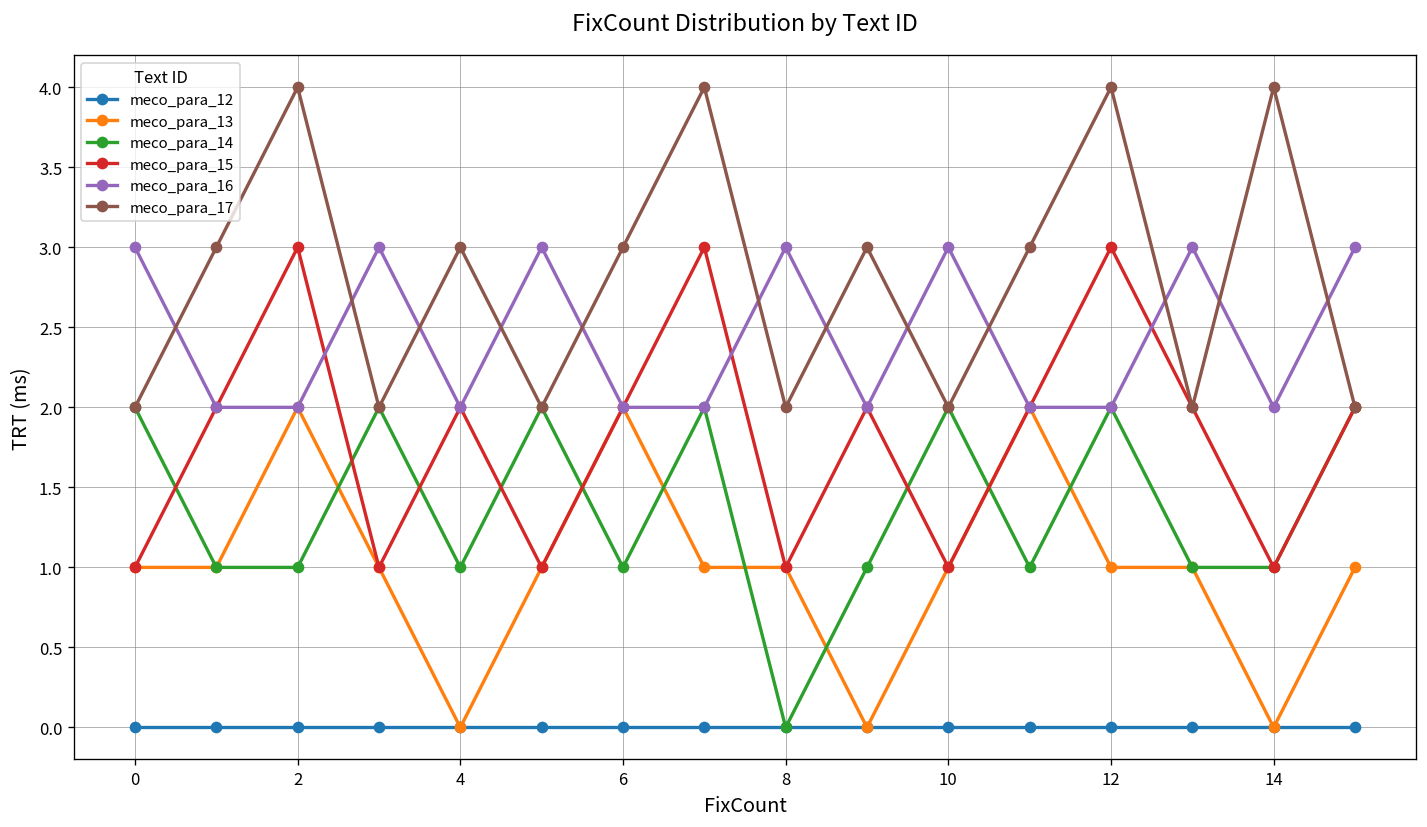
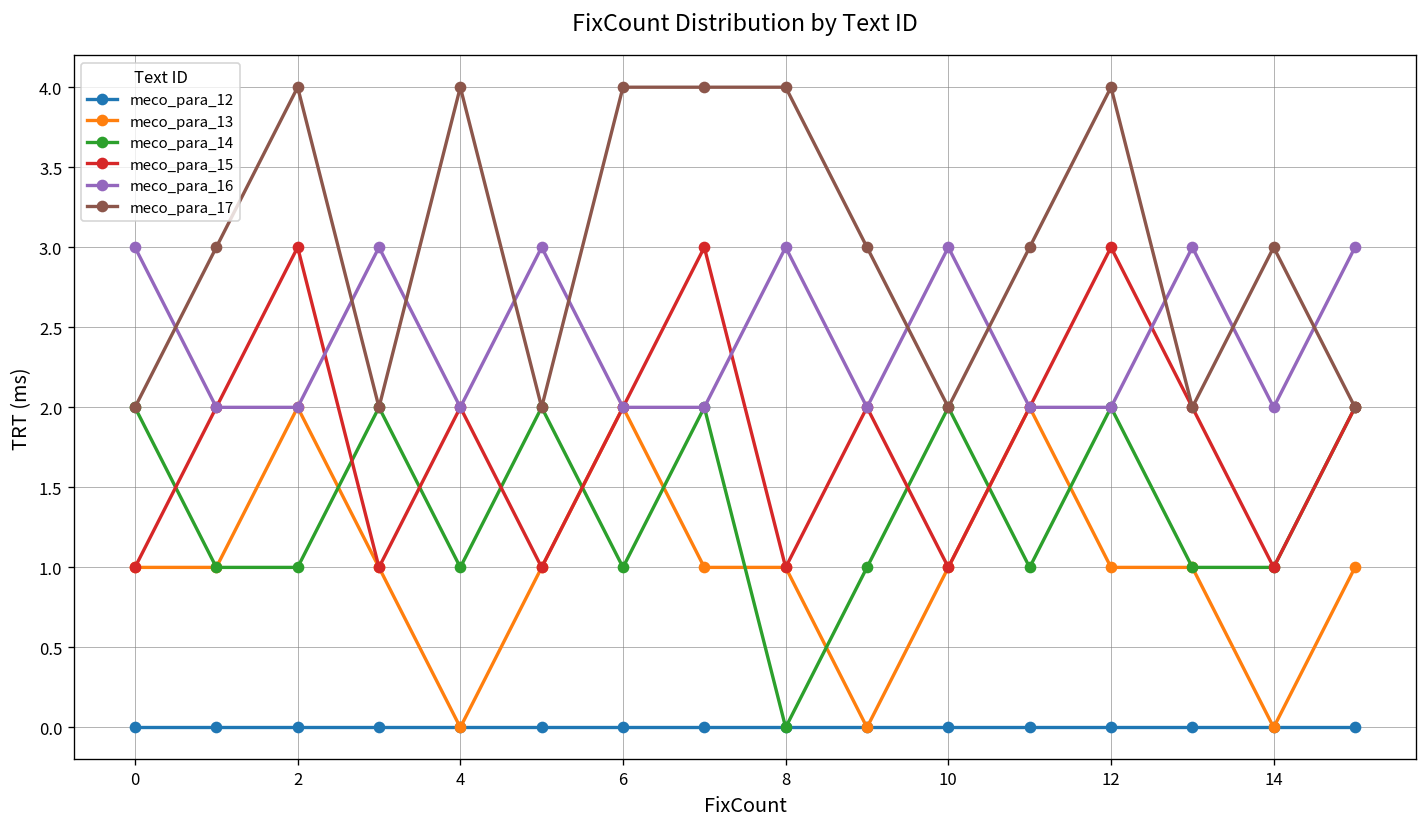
meco_para_17, 4: 3 -> 4
meco_para_17, 6: 3 -> 4
meco_para_17, 8: 2 -> 4
meco_para_17, 14: 4 -> 3
